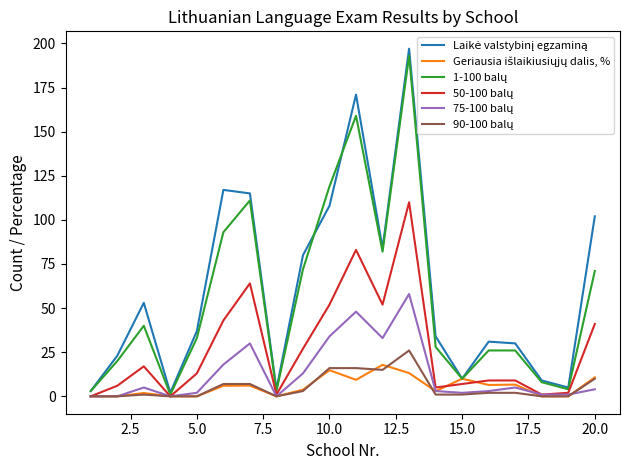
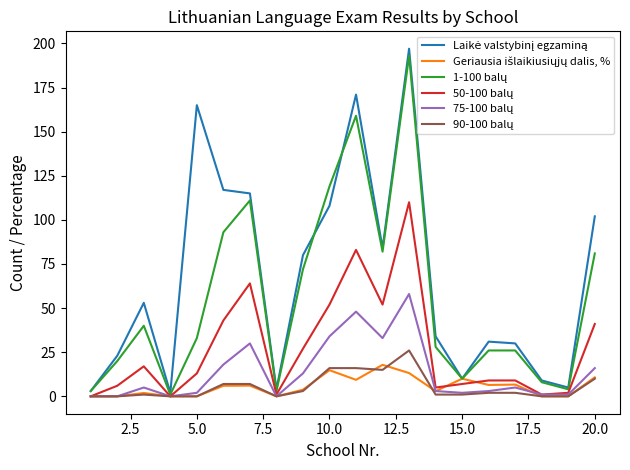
Laikė valstybinį egzaminą, 5.0: 37 -> 165
1-100 balų, 20.0: 71 -> 81
75-100 balų, 20.0: 4 -> 16
